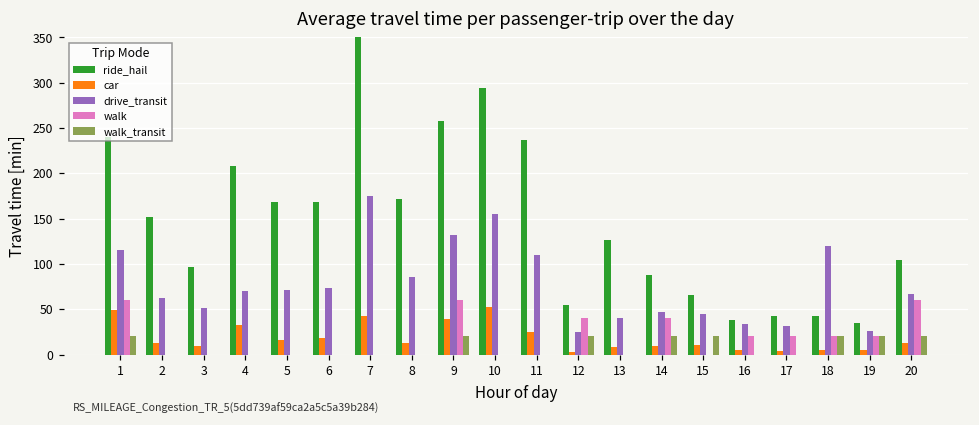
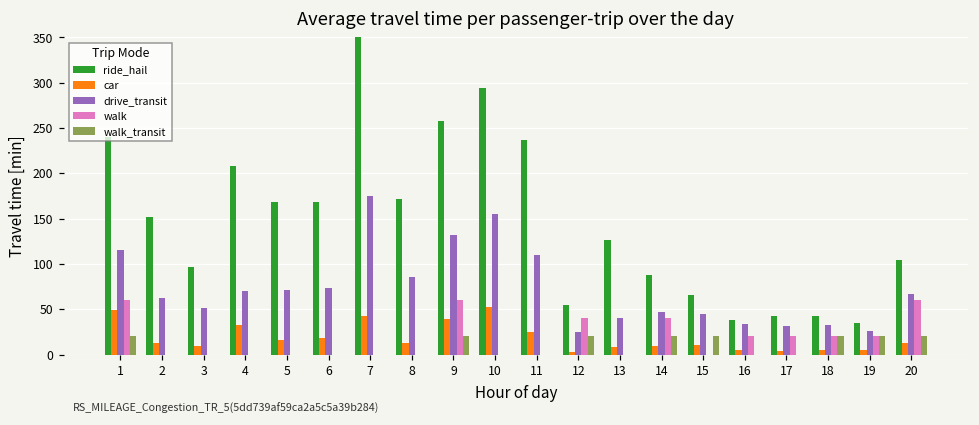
drive_transit, 18: 120 -> 30
